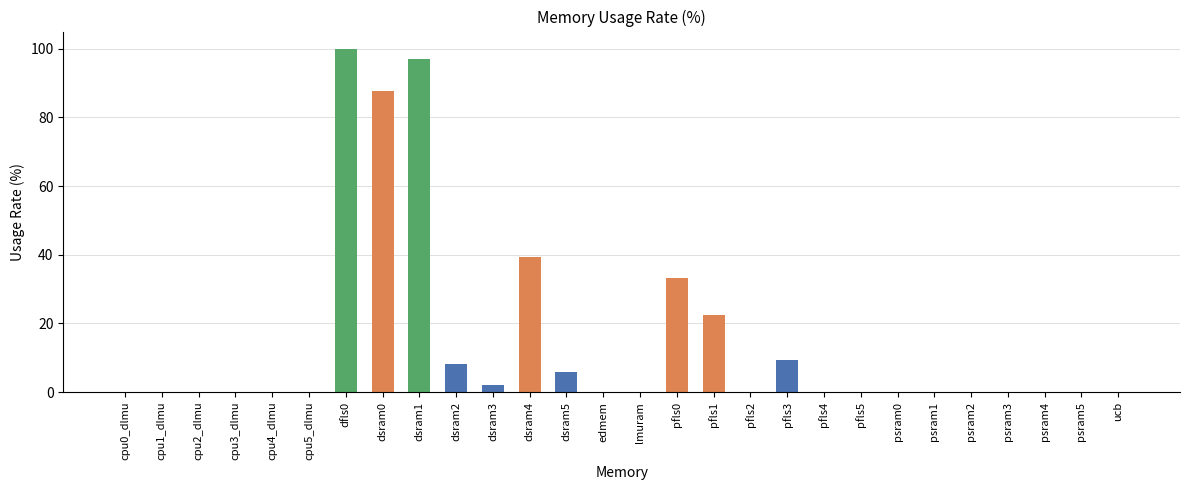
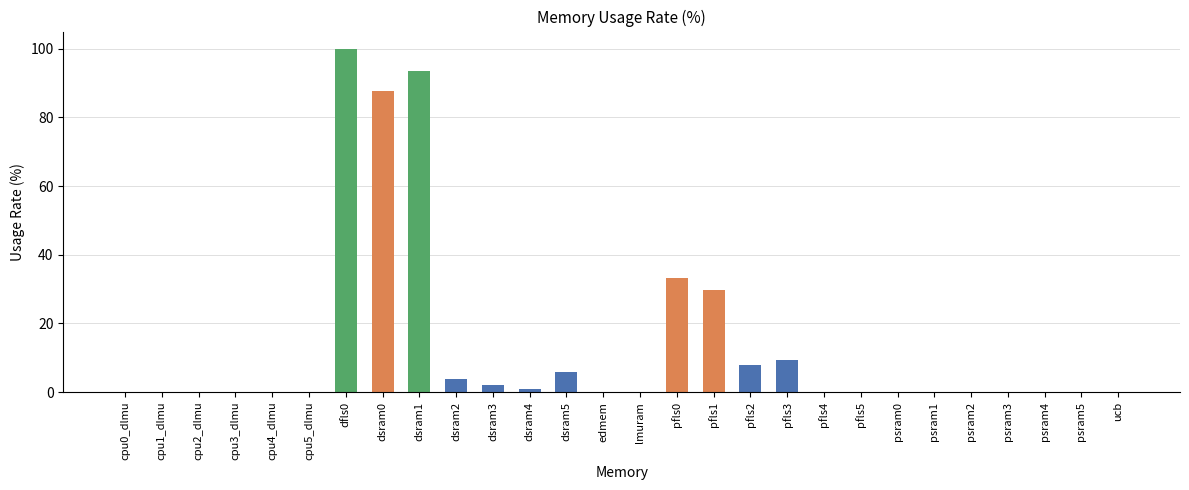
dsram1: 97 -> 93
dsram2: 8 -> 4
dsram4: 39 -> 1
pfls1: 23 -> 30
pfls2: 0 -> 8
